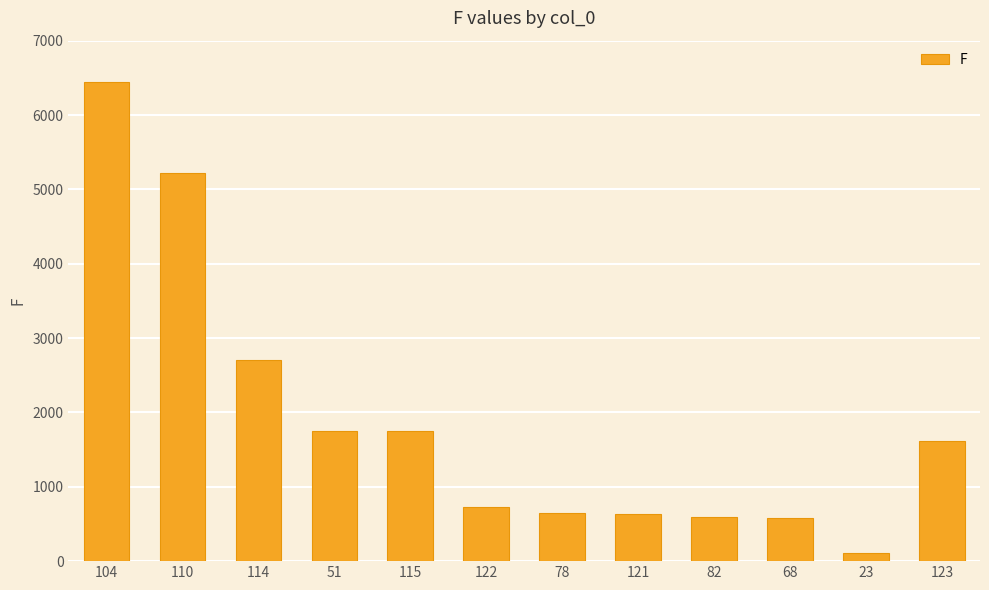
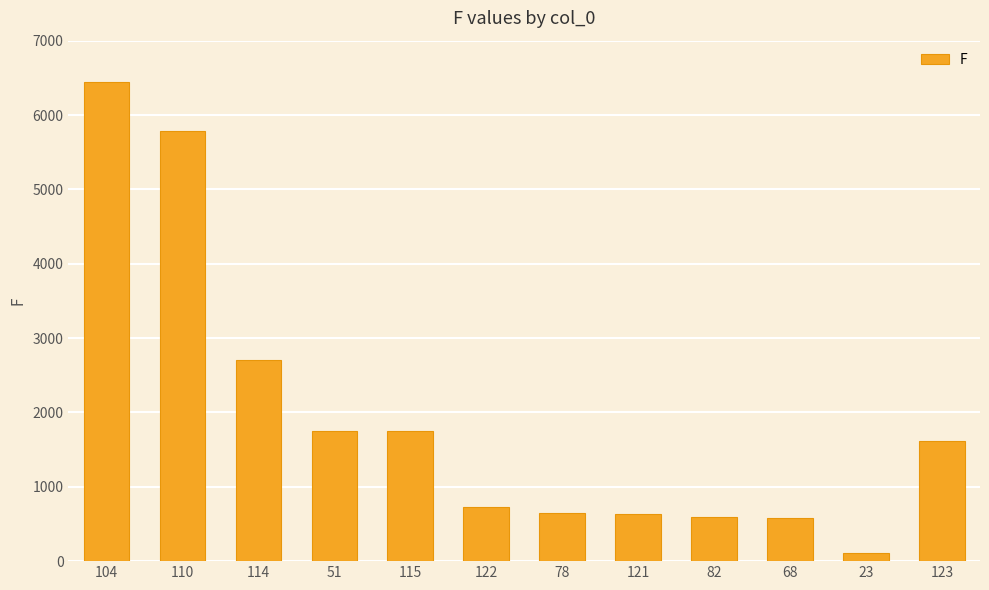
110: 5200 -> 5800
